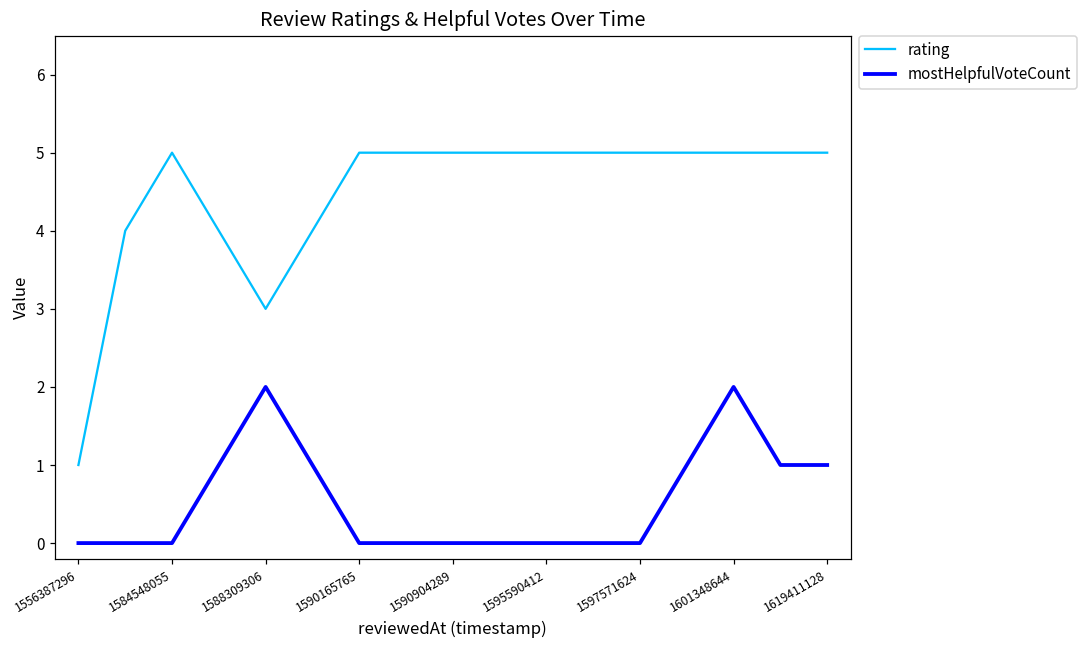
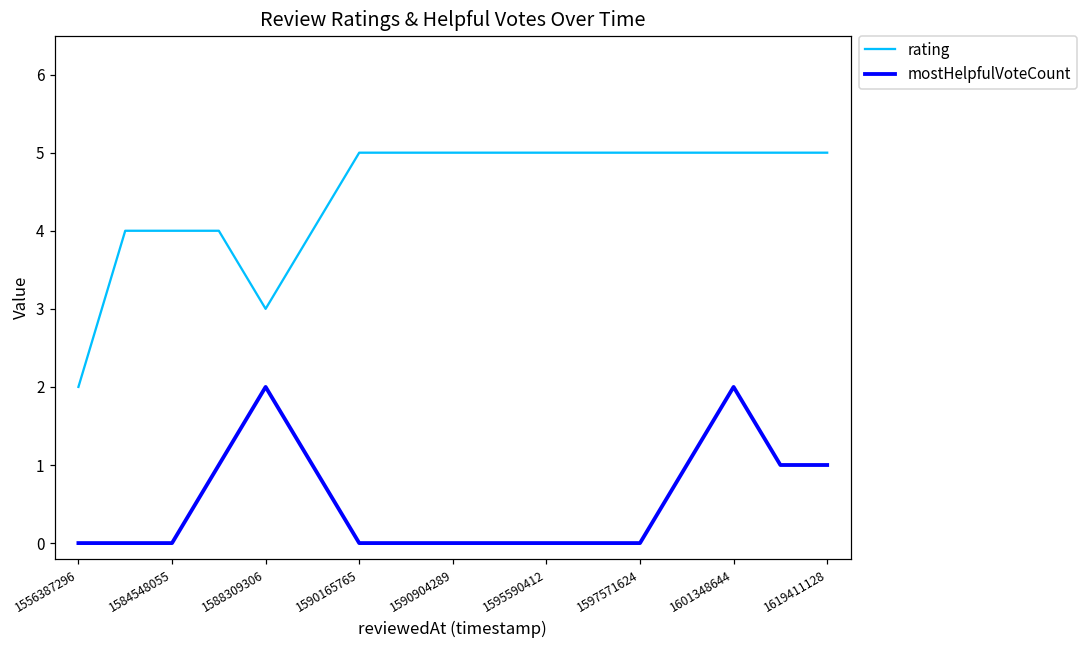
rating, 1556387296: 1 -> 2
rating, 1584548055: 5 -> 4
